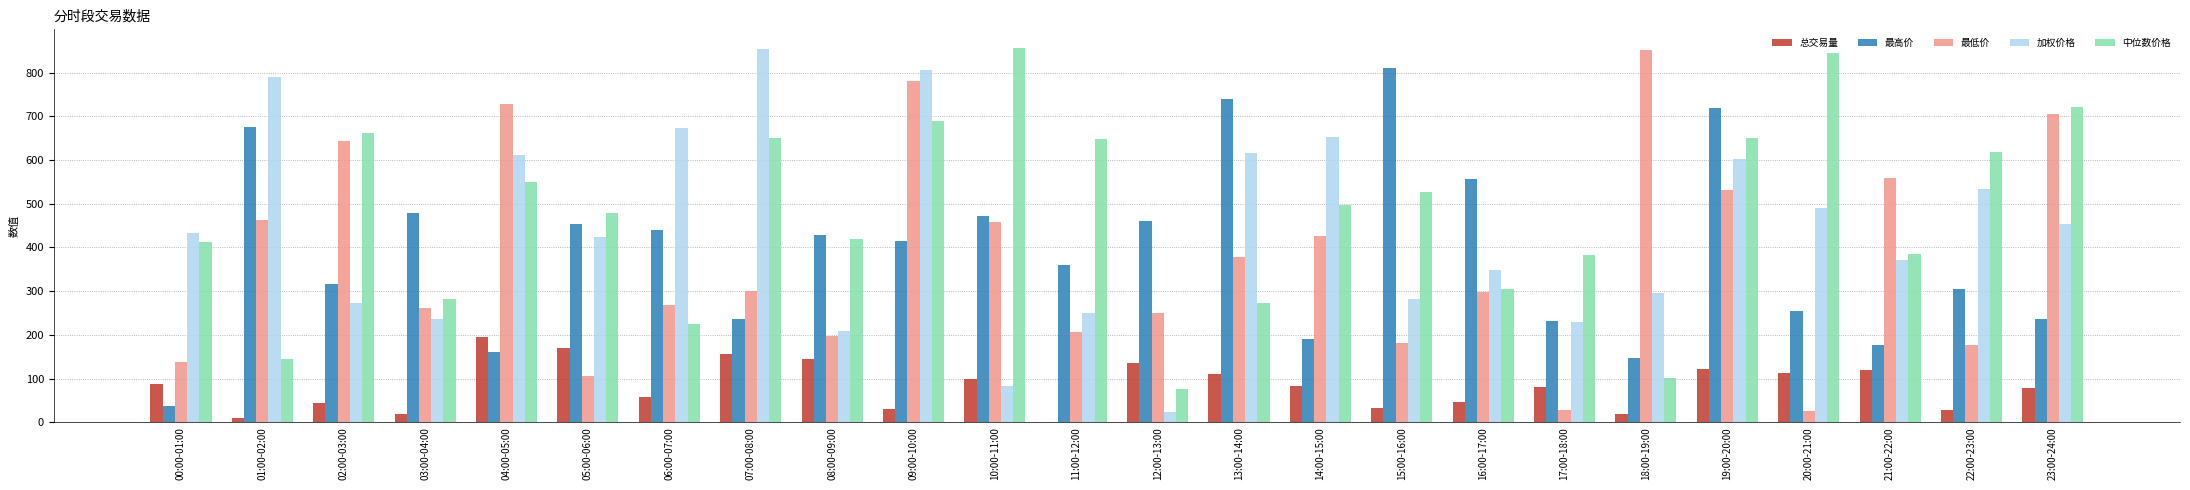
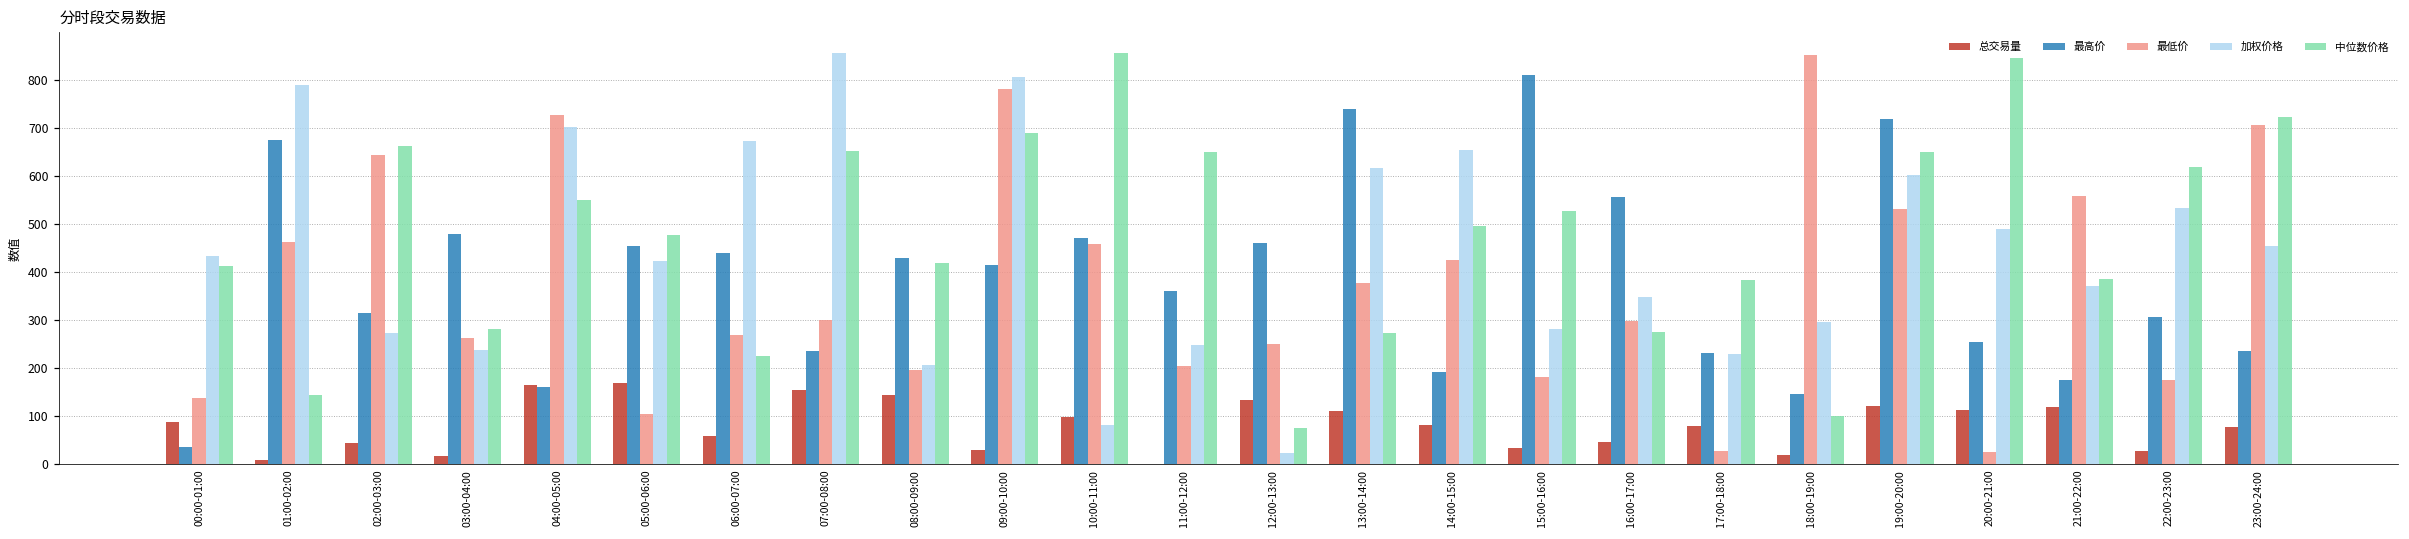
总交易量, 04:00-05:00: 190 -> 170
加权价格, 04:00-05:00: 610 -> 700
中位数价格, 16:00-17:00: 310 -> 270
